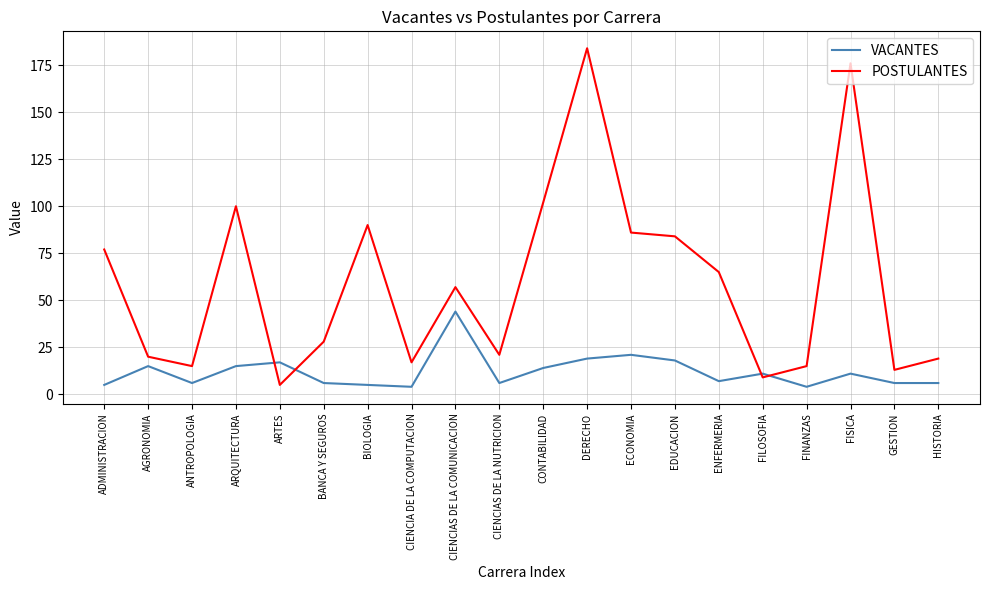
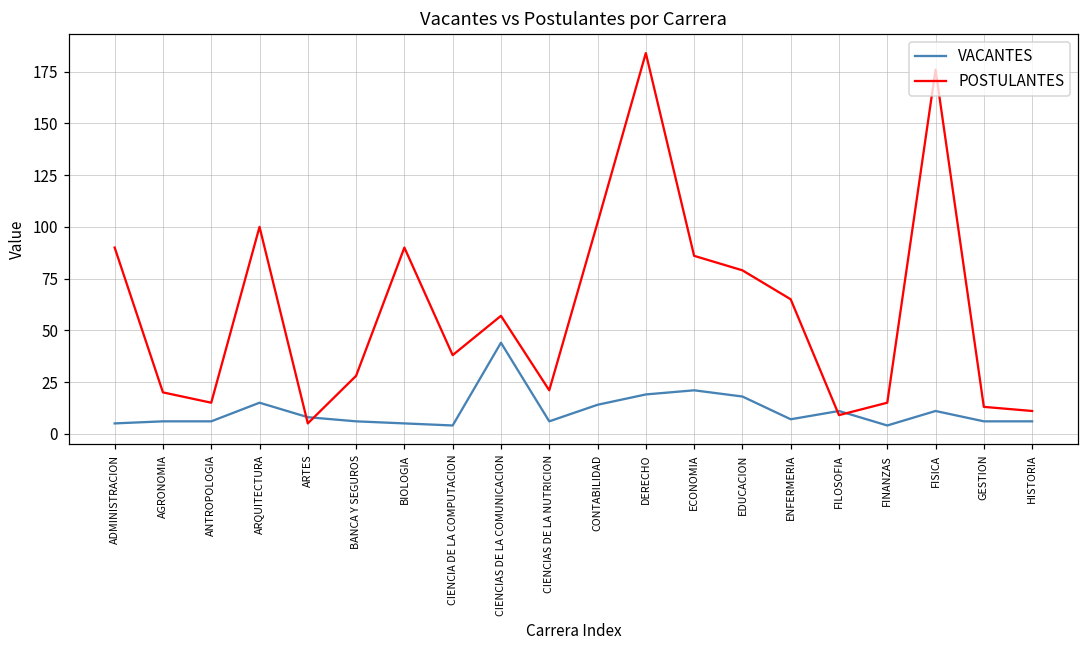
POSTULANTES, ADMINISTRACION: 77 -> 90
VACANTES, AGRONOMIA: 15 -> 6
VACANTES, ARTES: 17 -> 8
POSTULANTES, CIENCIA DE LA COMPUTACION: 17 -> 38
POSTULANTES, EDUCACION: 84 -> 79
POSTULANTES, HISTORIA: 19 -> 11
